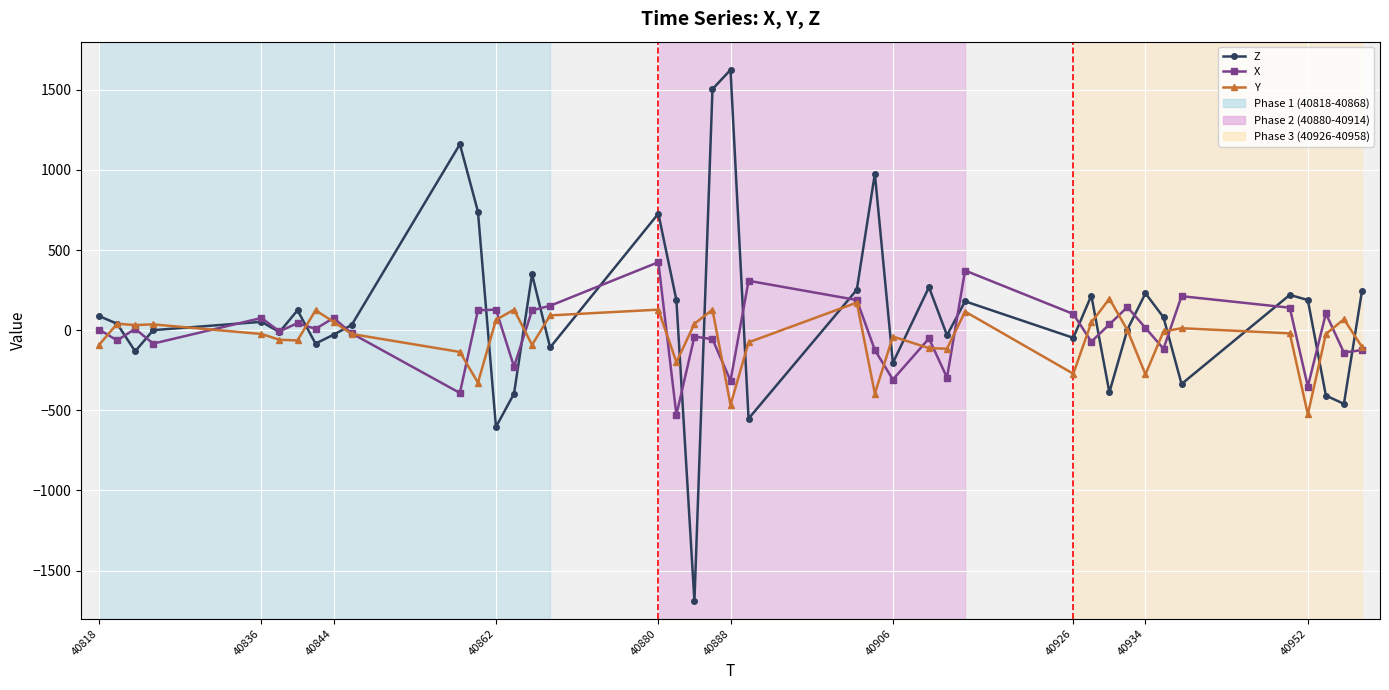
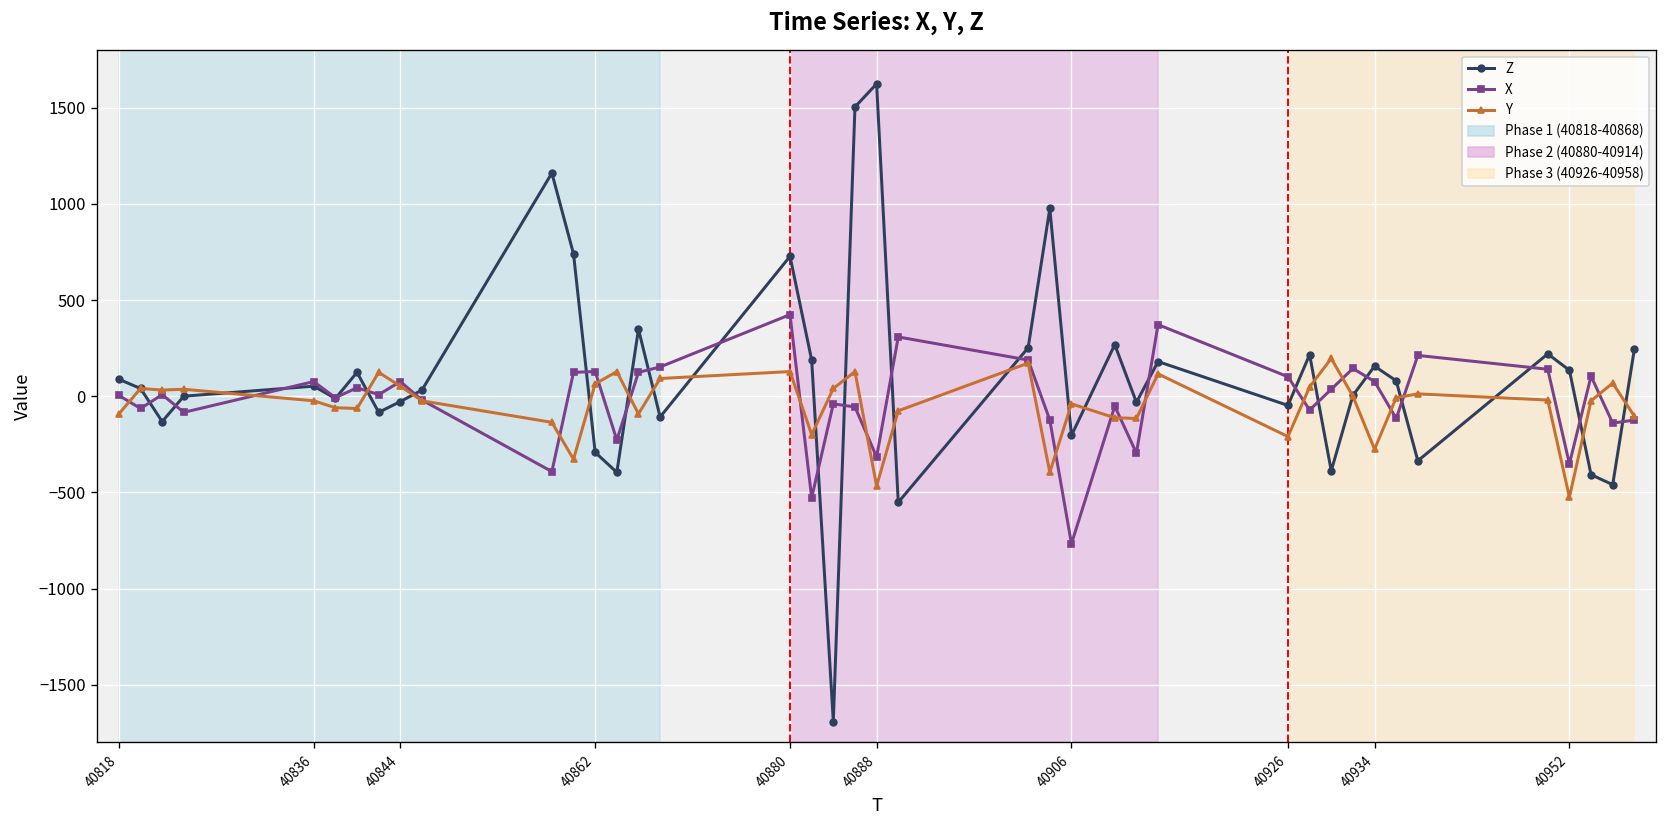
Z, 40862: -600 -> -290
X, 40906: -310 -> -770
Y, 40926: -270 -> -210
Z, 40934: 230 -> 160
X, 40934: 10 -> 80
Z, 40952: 190 -> 140
